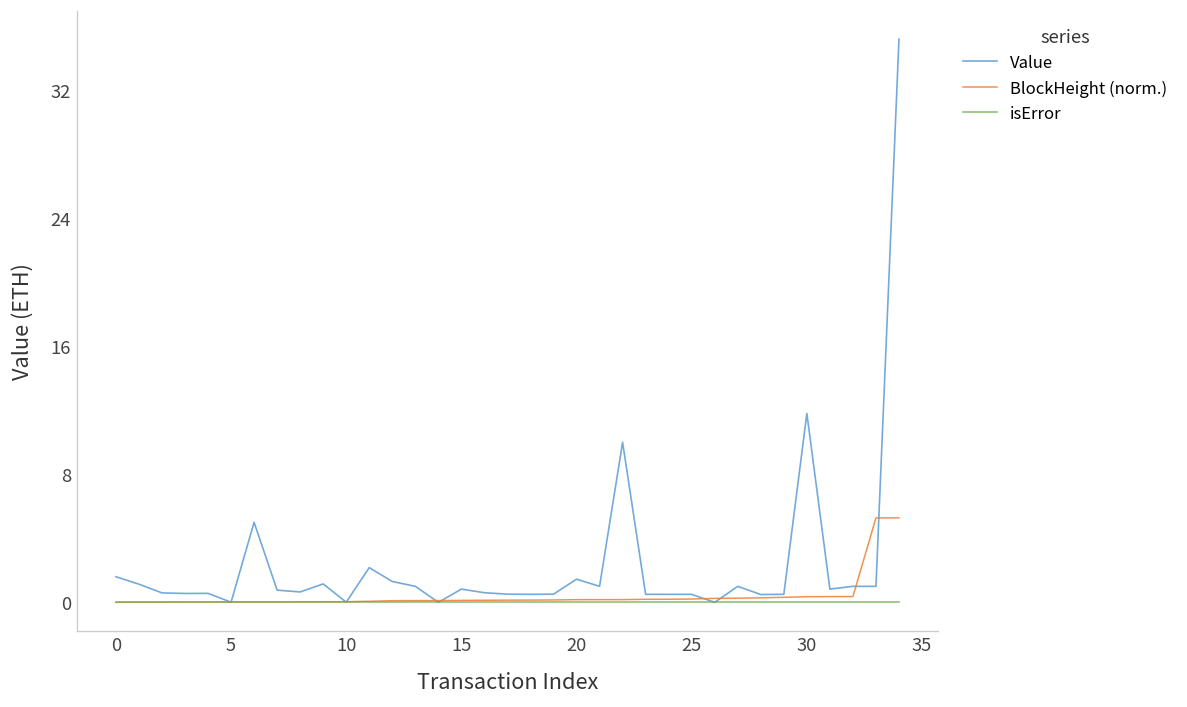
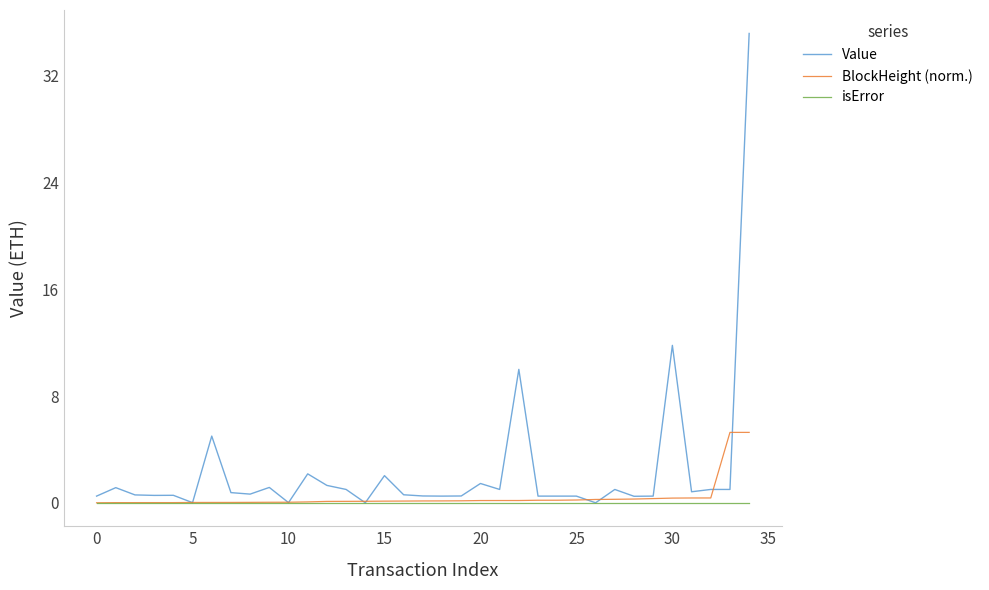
Value, 0: 1.6 -> 0.5
Value, 15: 0.8 -> 2.0
